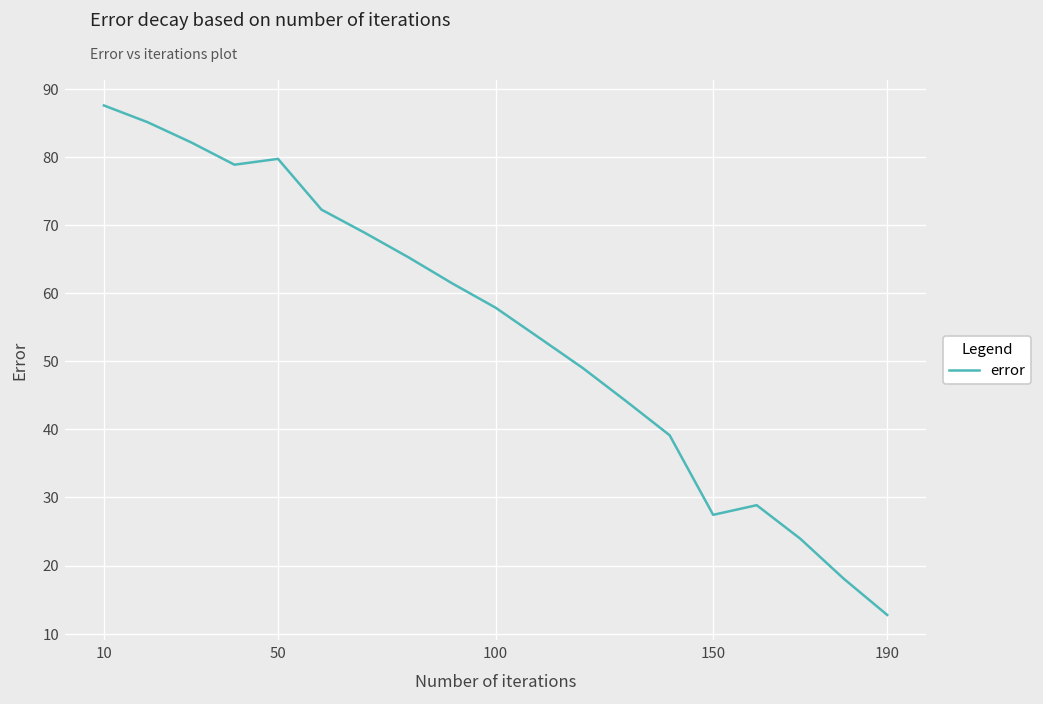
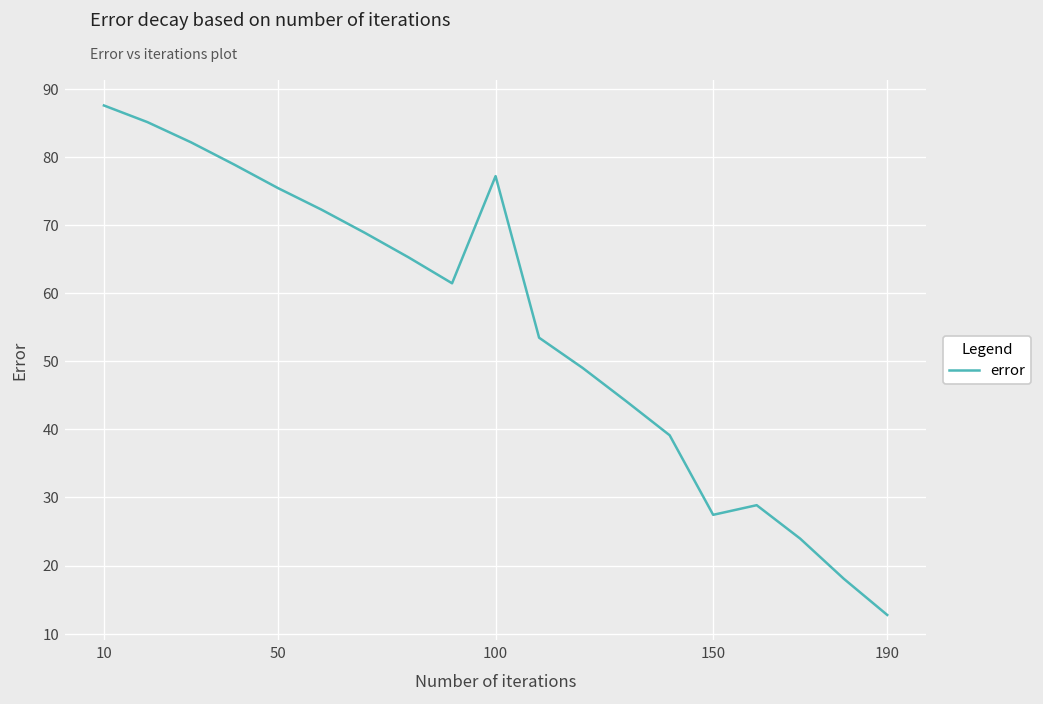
50: 80 -> 75
100: 58 -> 77
